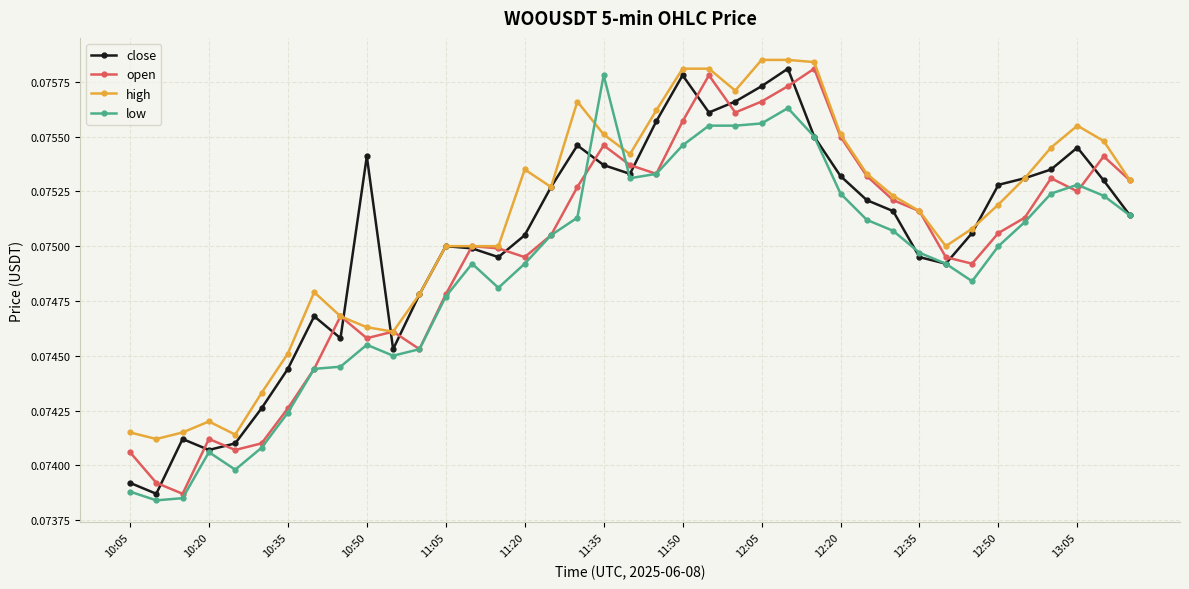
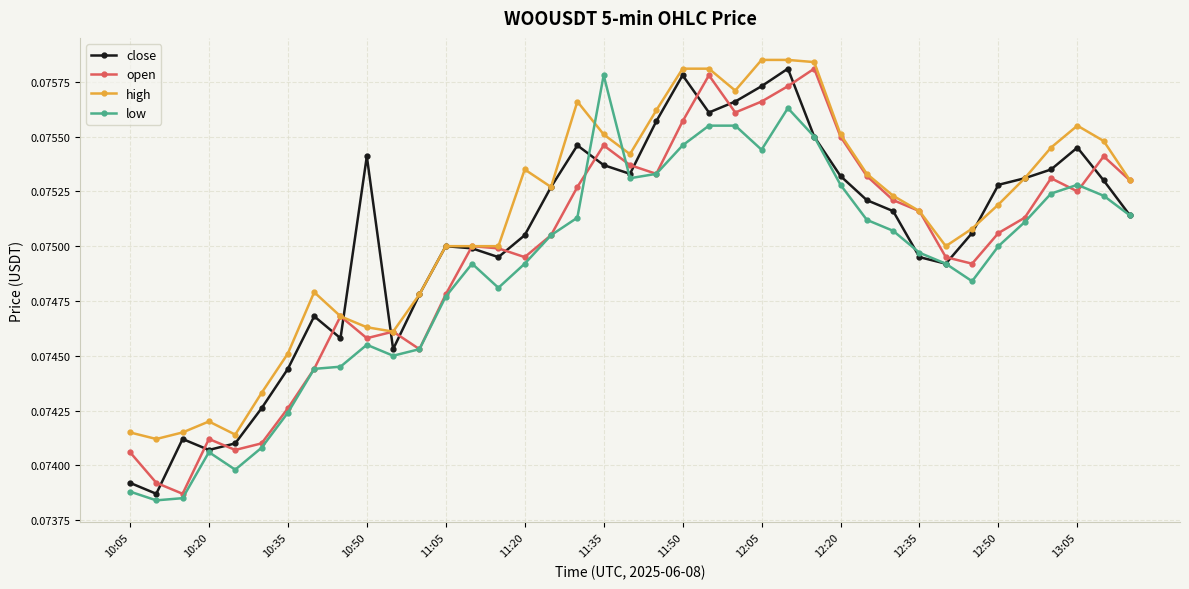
low, 12:05: 0.07556 -> 0.07544
low, 12:20: 0.07524 -> 0.07528
